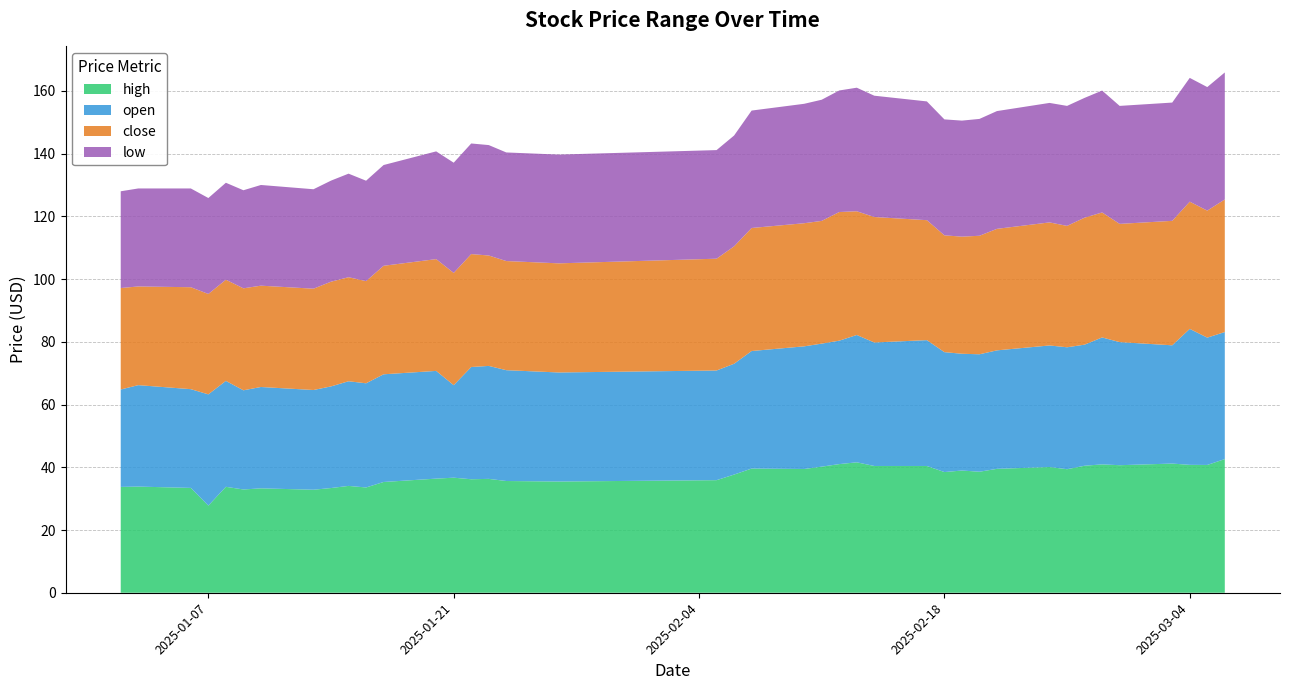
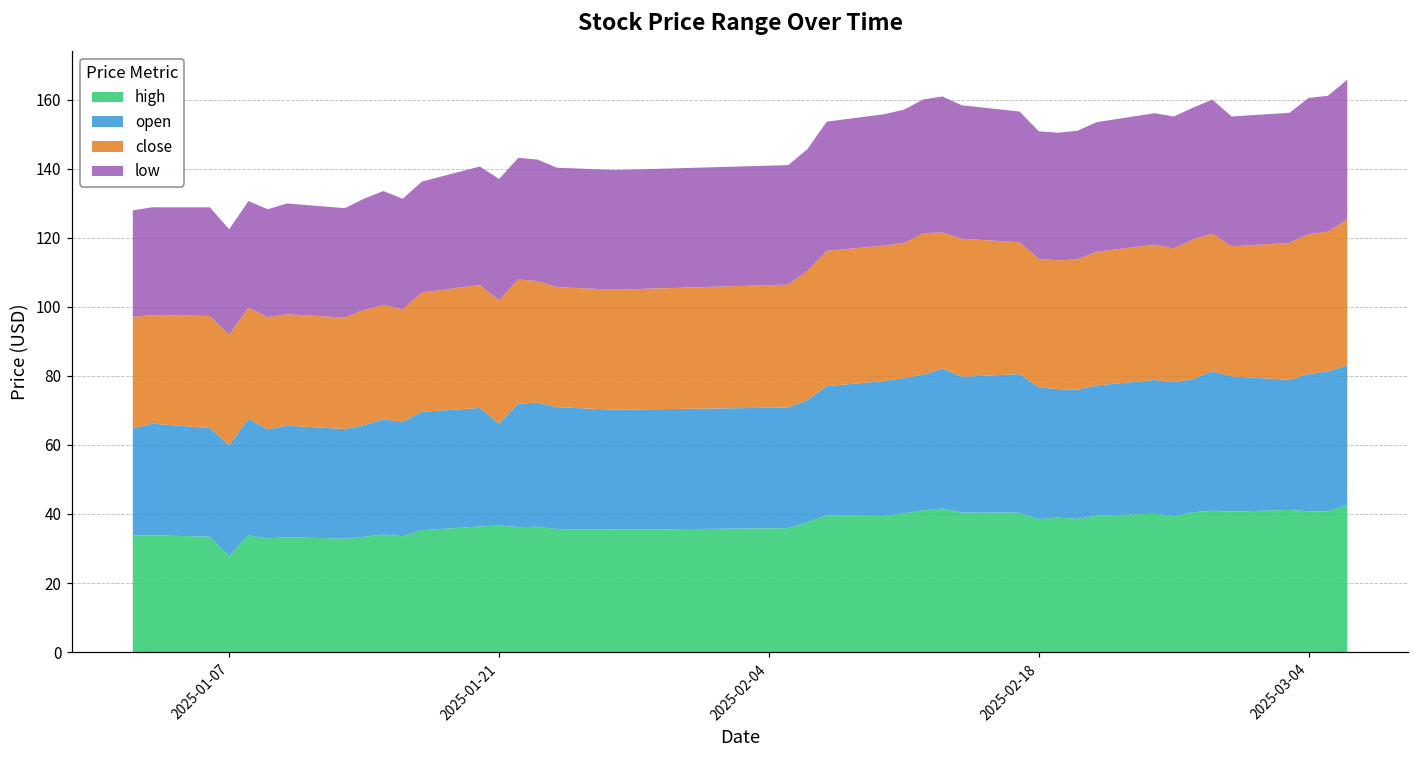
open, 2025-01-07: 35 -> 32
open, 2025-03-04: 43 -> 40
